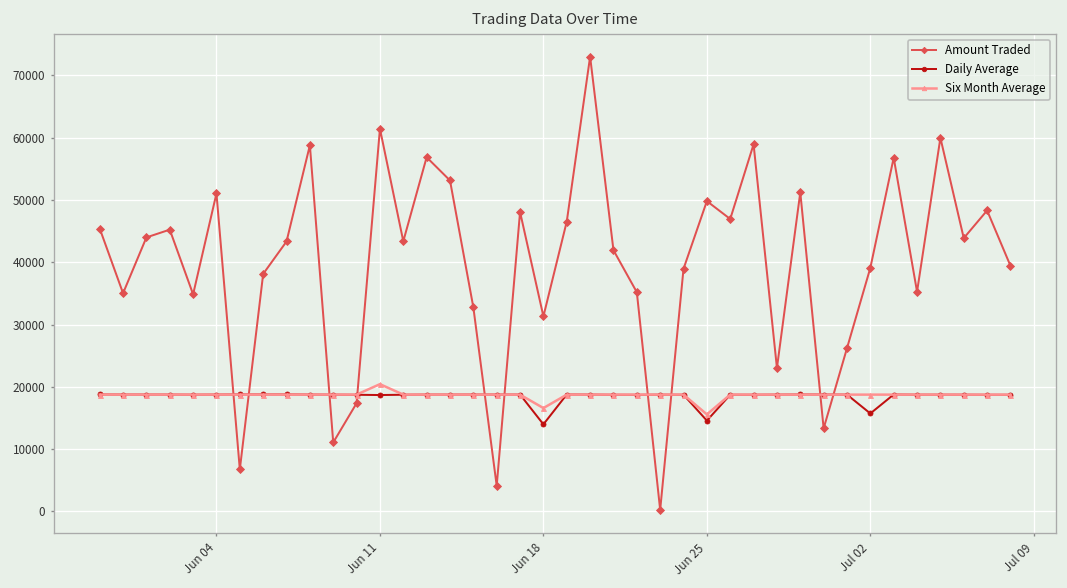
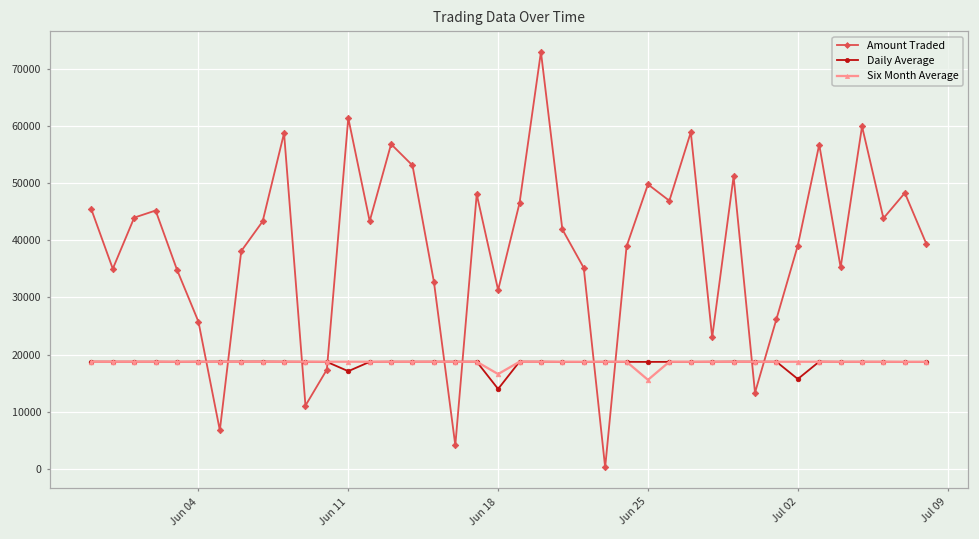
Amount Traded, Jun 04: 51000 -> 26000
Daily Average, Jun 11: 19000 -> 17000
Six Month Average, Jun 11: 20000 -> 19000
Daily Average, Jun 25: 15000 -> 19000
